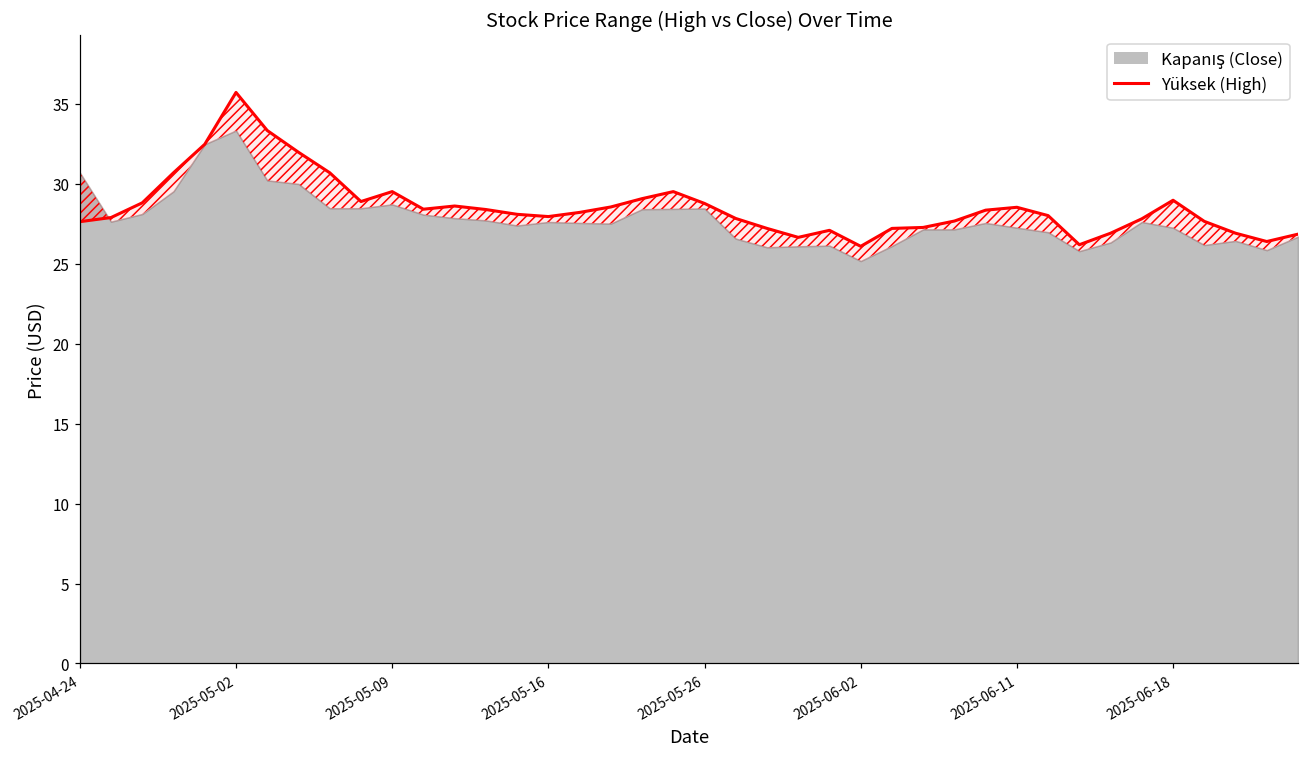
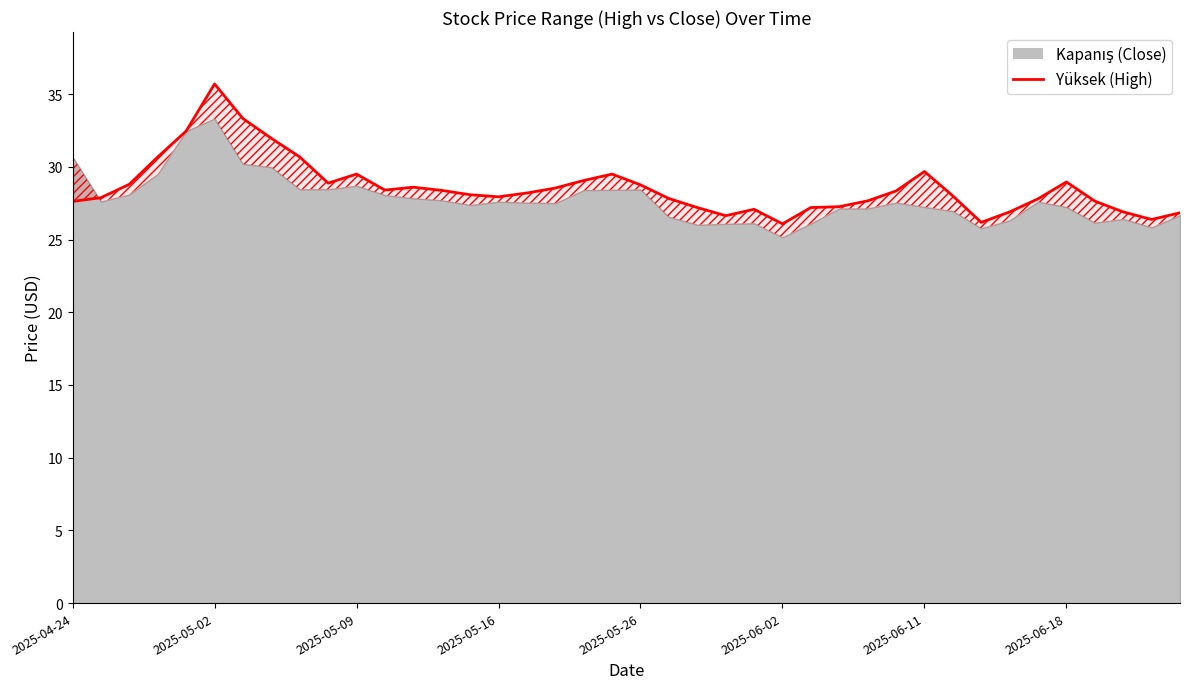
Yüksek (High), 2025-06-11: 28.5 -> 29.7
